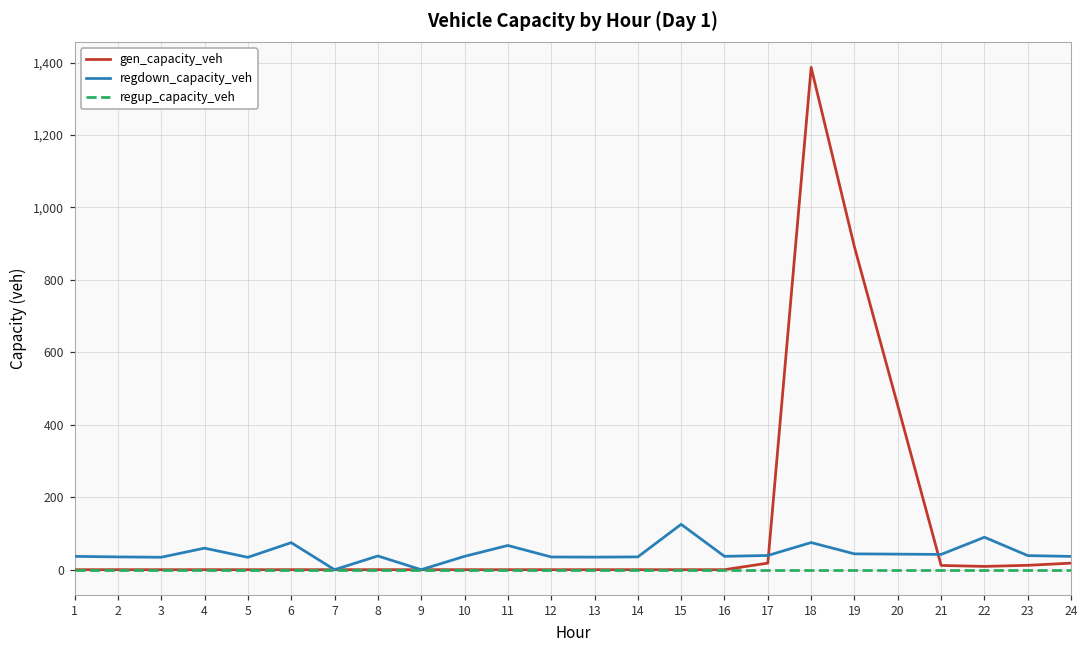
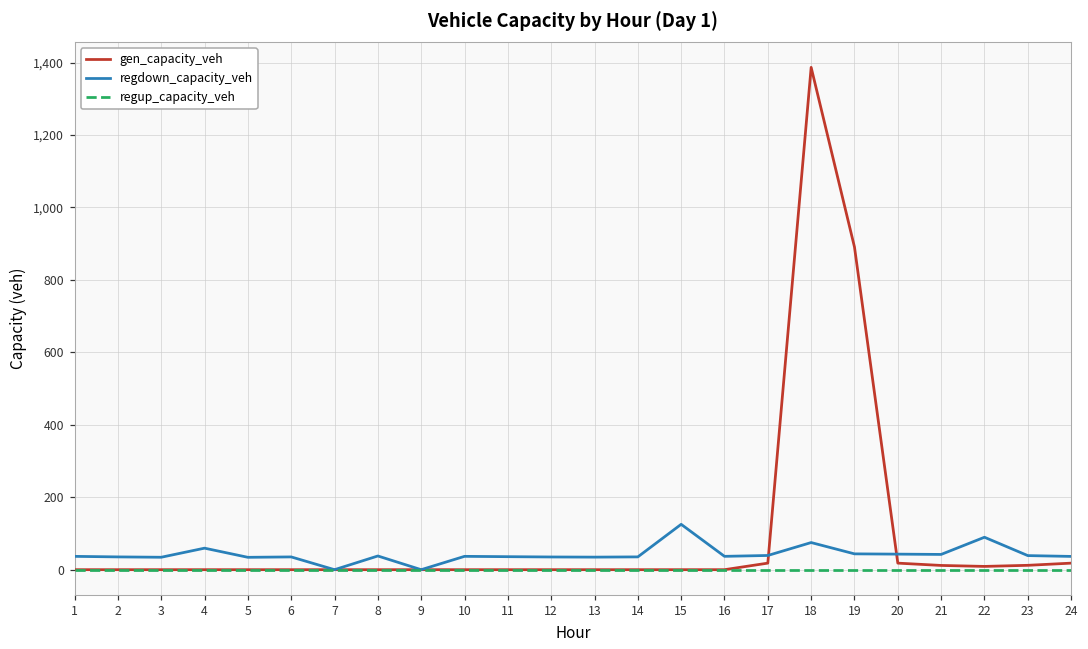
regdown_capacity_veh, 6: 70 -> 40
regdown_capacity_veh, 11: 70 -> 40
gen_capacity_veh, 20: 450 -> 20
